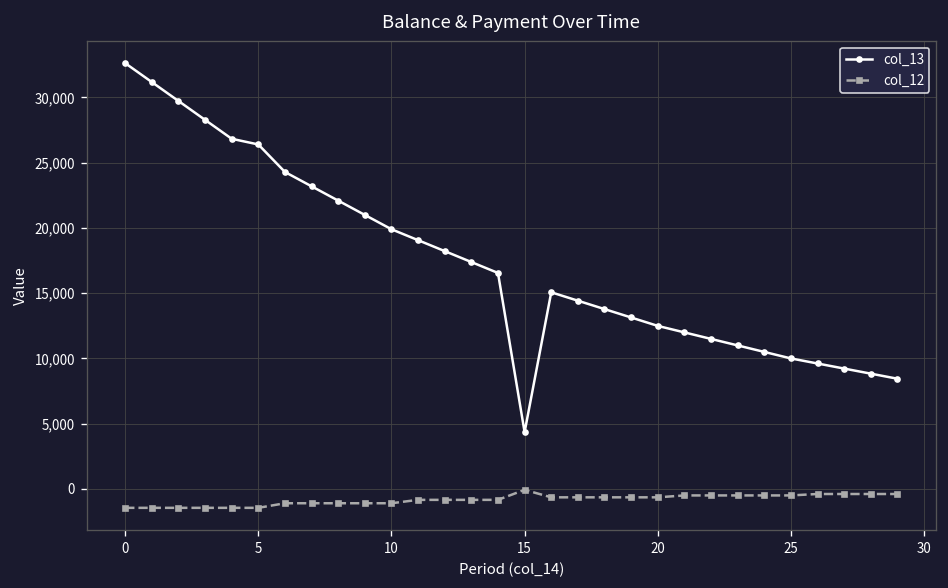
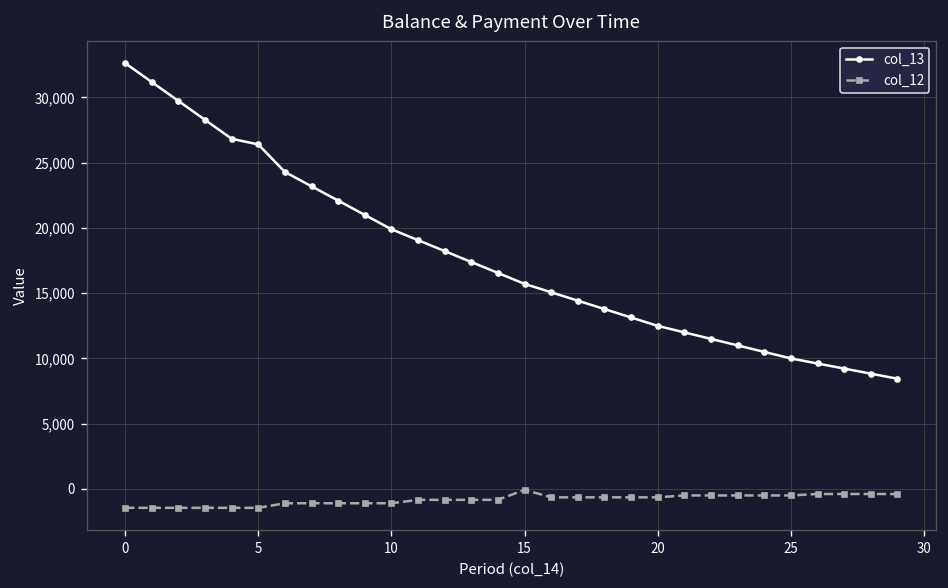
col_13, 15: 4,400 -> 15,700
